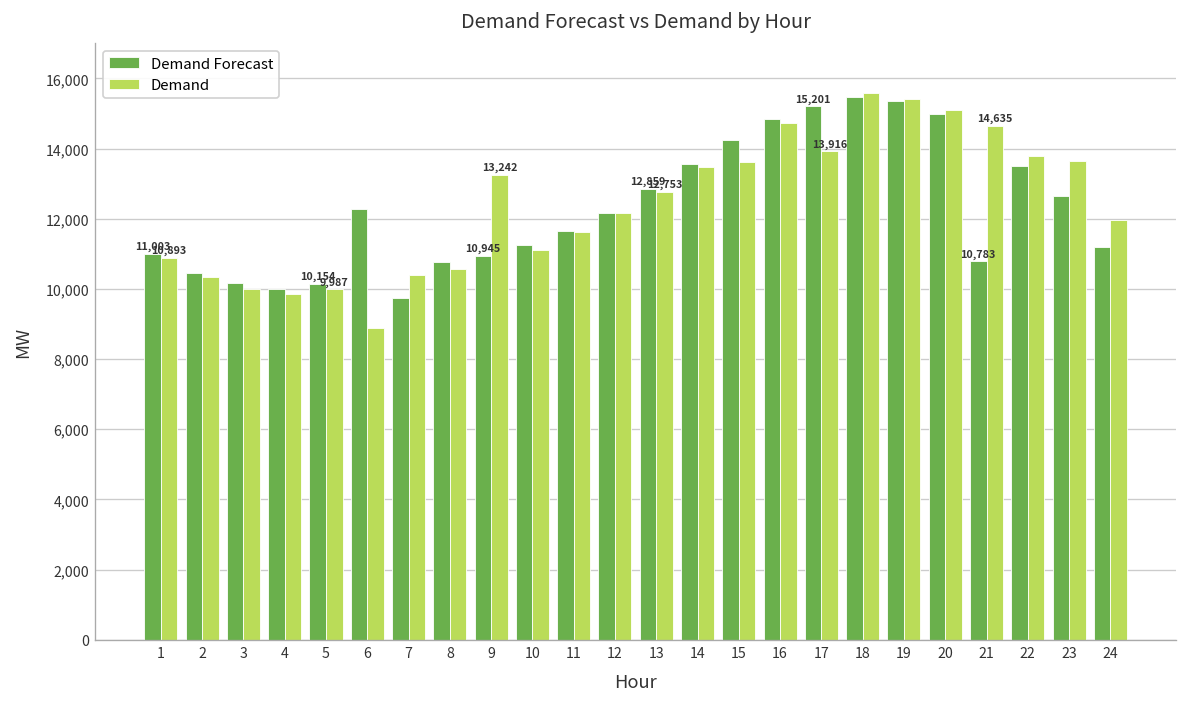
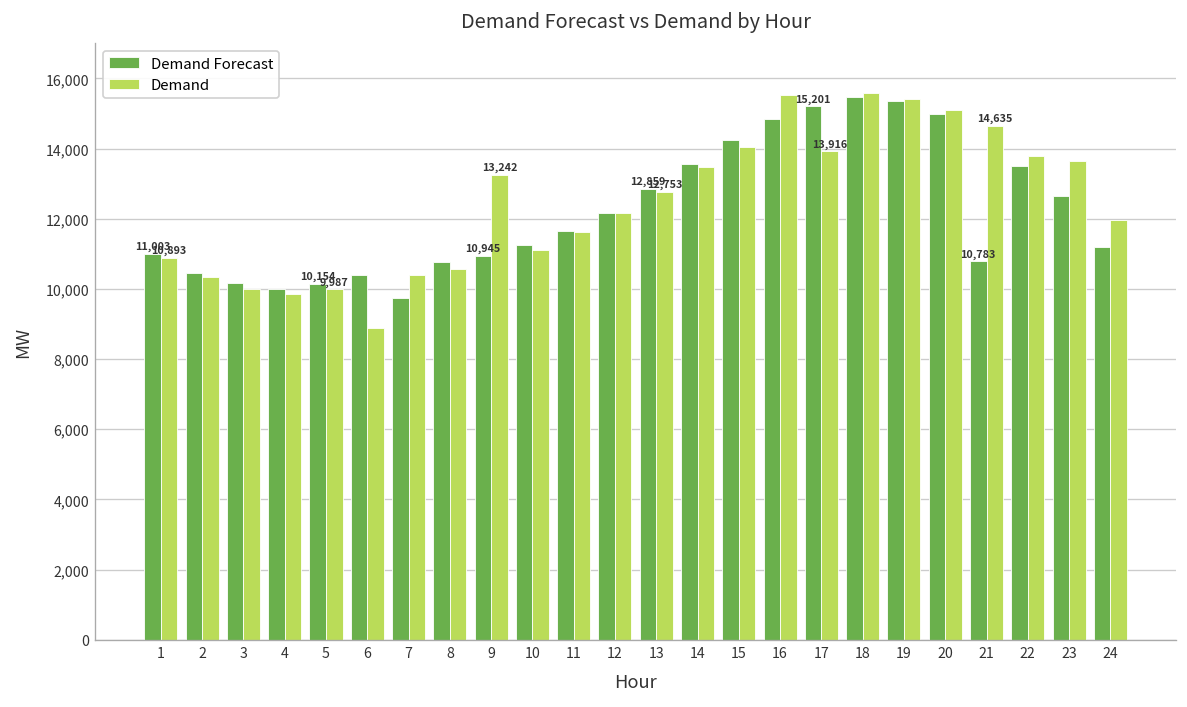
Demand Forecast, 6: 12,300 -> 10,400
Demand, 15: 13,600 -> 14,000
Demand, 16: 14,700 -> 15,500
